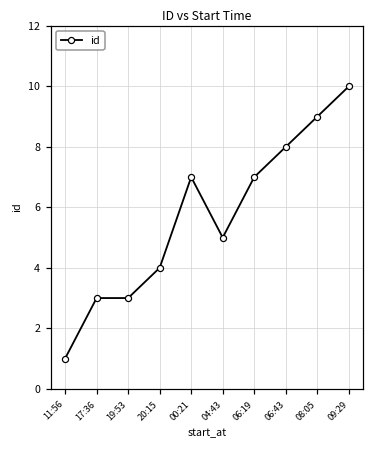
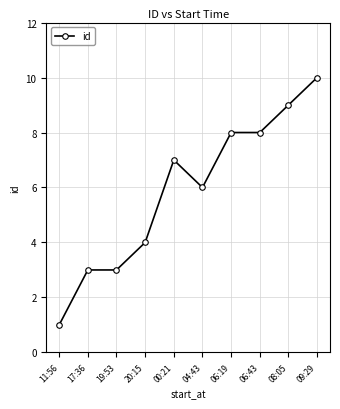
04:43: 5 -> 6
06:19: 7 -> 8
